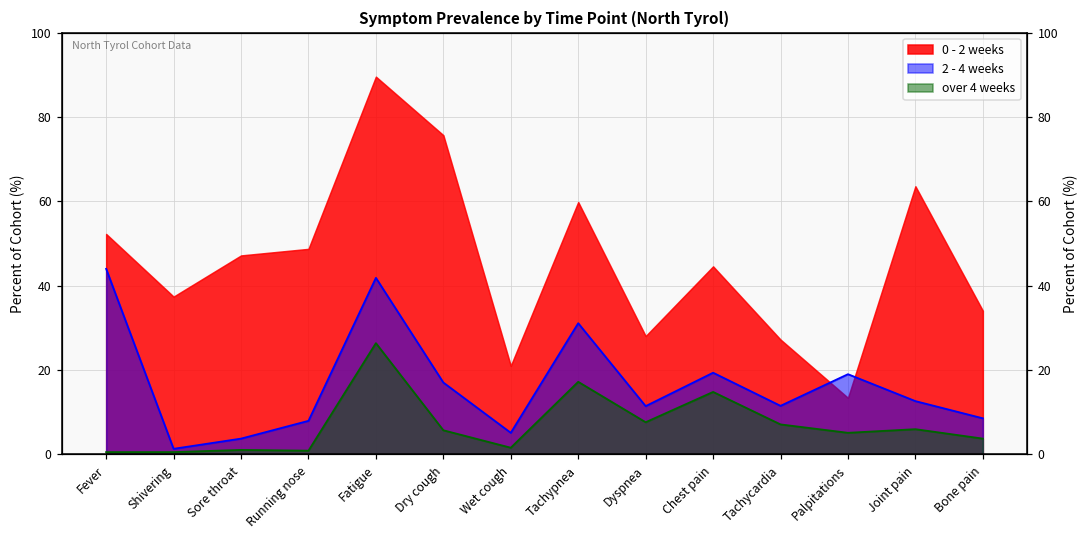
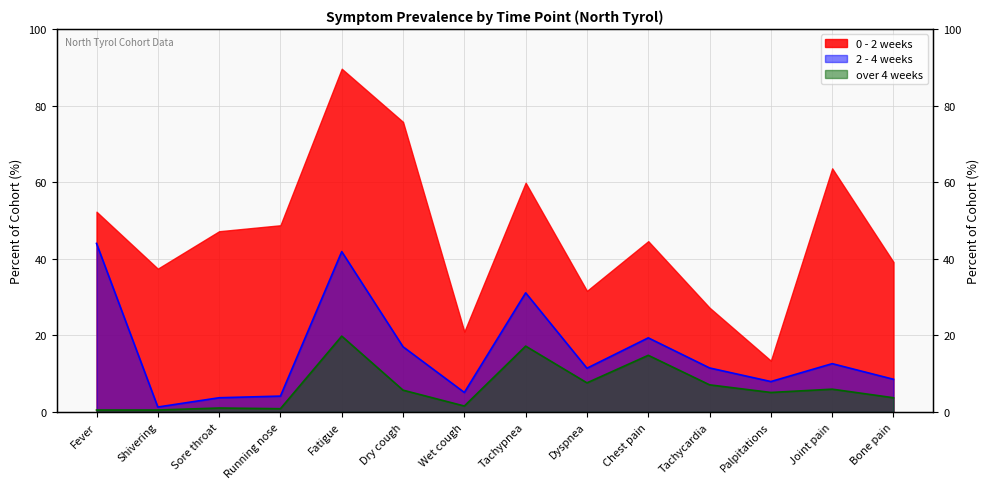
2 - 4 weeks, Running nose: 8 -> 4
over 4 weeks, Fatigue: 26 -> 20
0 - 2 weeks, Dyspnea: 28 -> 32
2 - 4 weeks, Palpitations: 19 -> 8
0 - 2 weeks, Bone pain: 34 -> 39
